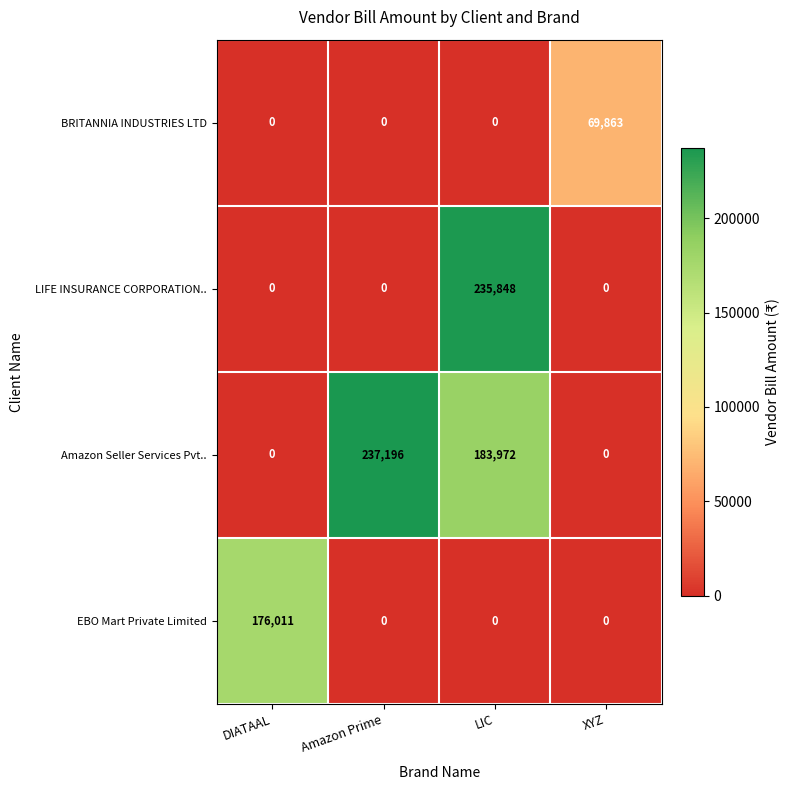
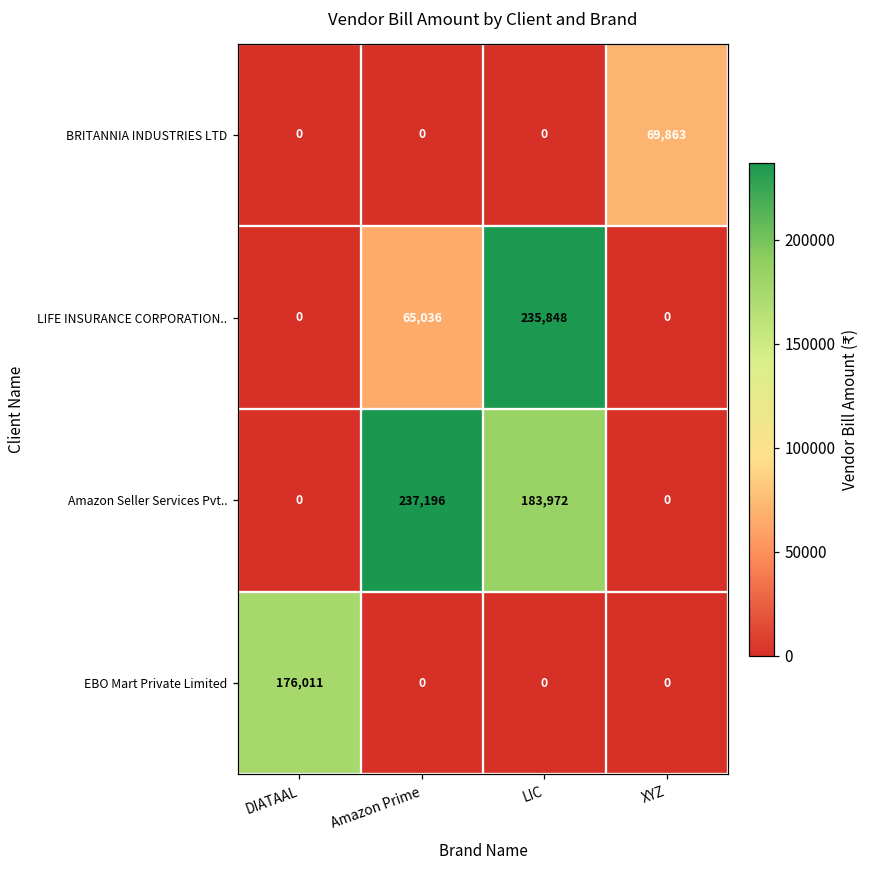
LIFE INSURANCE CORPORATION.., Amazon Prime: 0 -> 65,036
